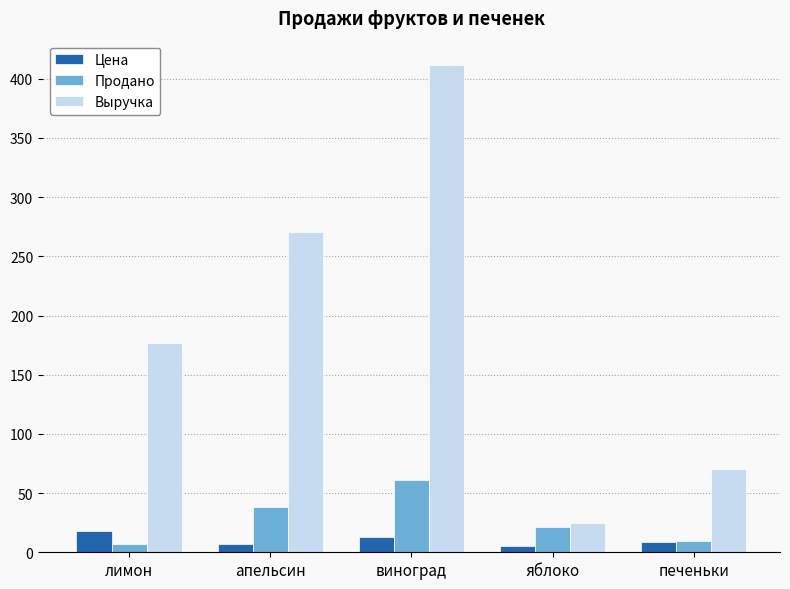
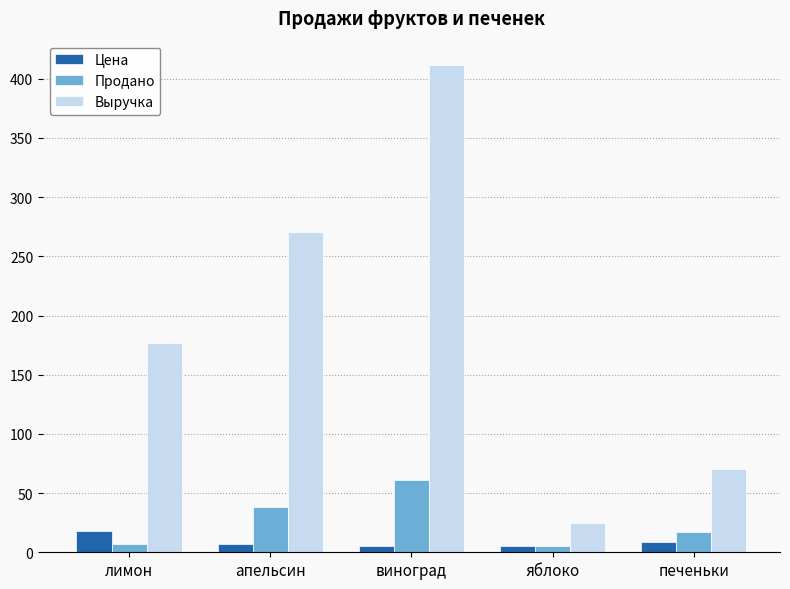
Цена, виноград: 13 -> 5
Продано, яблоко: 21 -> 5
Продано, печеньки: 9 -> 17
